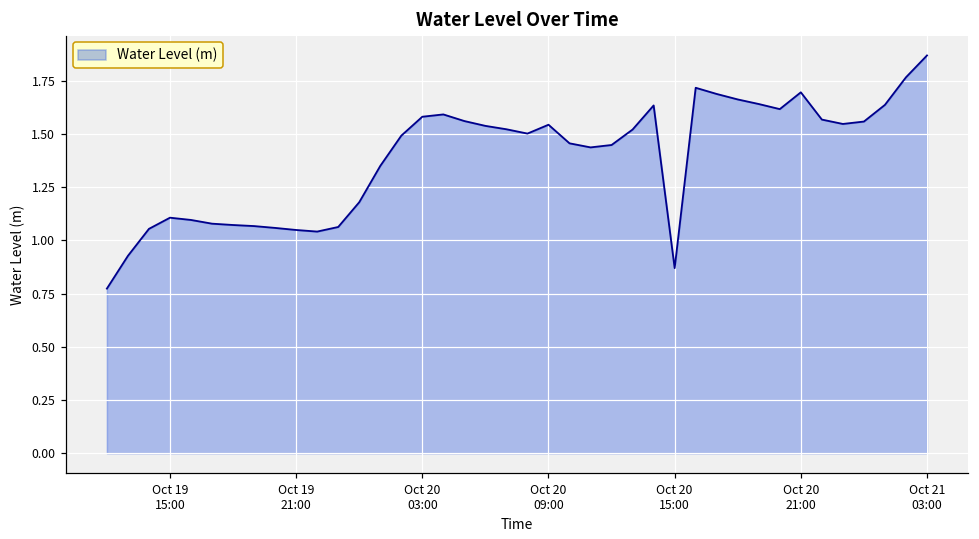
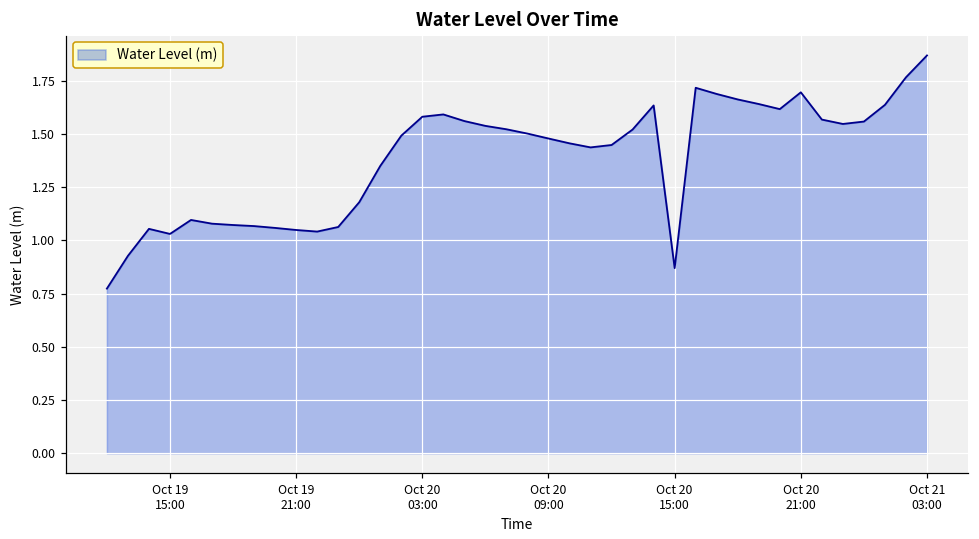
Oct 19 15:00: 1.11 -> 1.03
Oct 20 09:00: 1.54 -> 1.48
